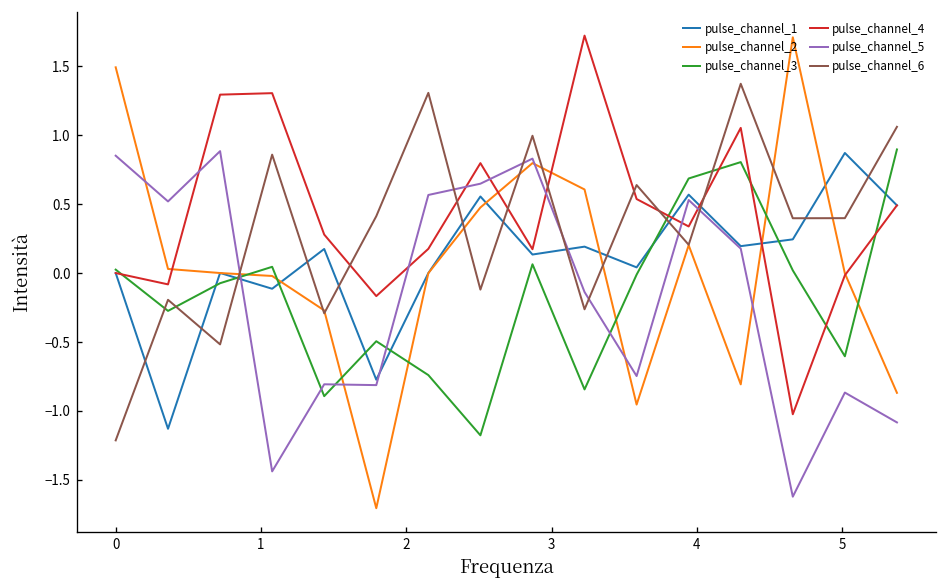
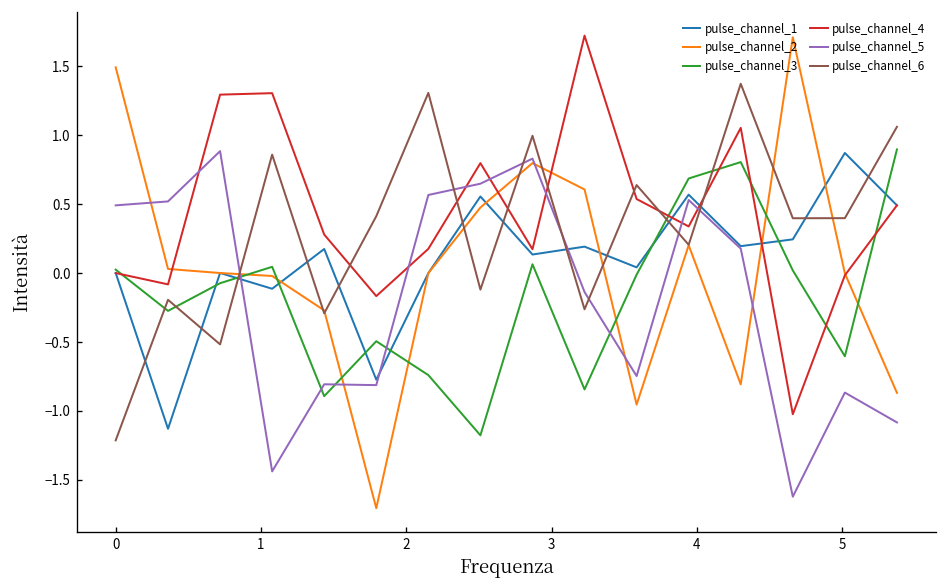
pulse_channel_5, 0: 0.85 -> 0.49
